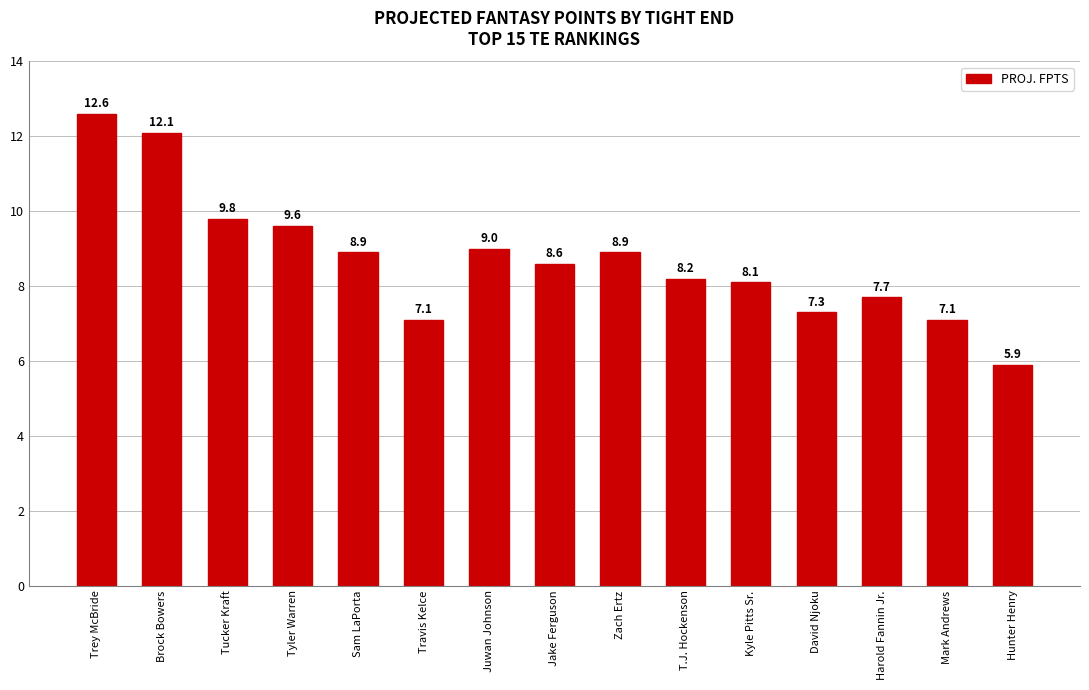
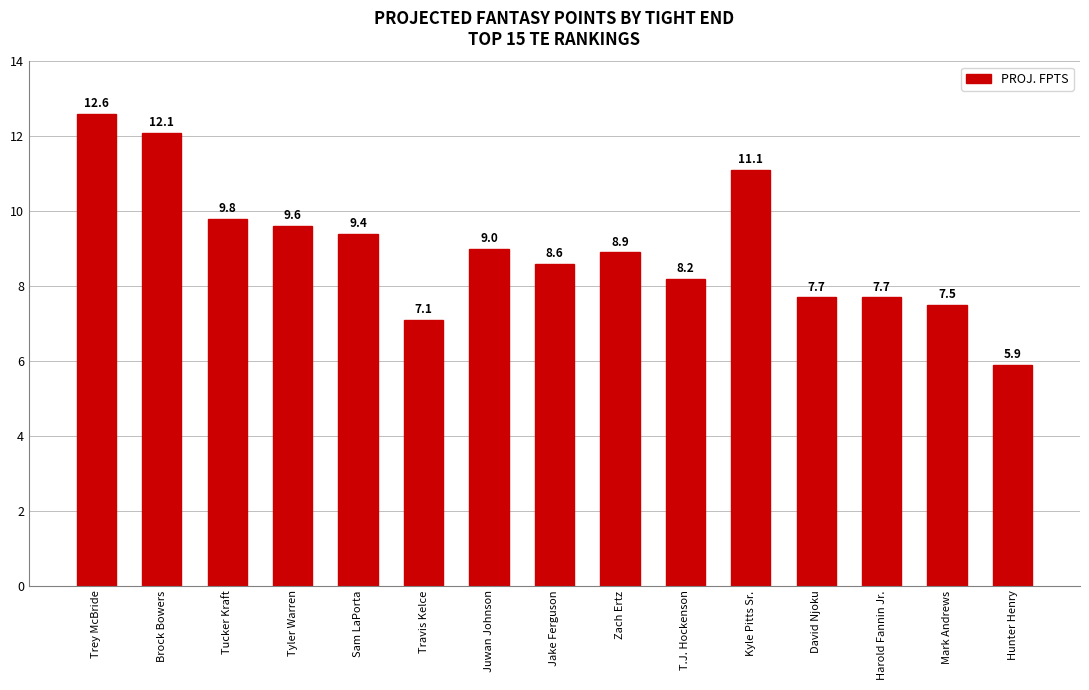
Sam LaPorta: 8.9 -> 9.4
Kyle Pitts Sr.: 8.1 -> 11.1
David Njoku: 7.3 -> 7.7
Mark Andrews: 7.1 -> 7.5
